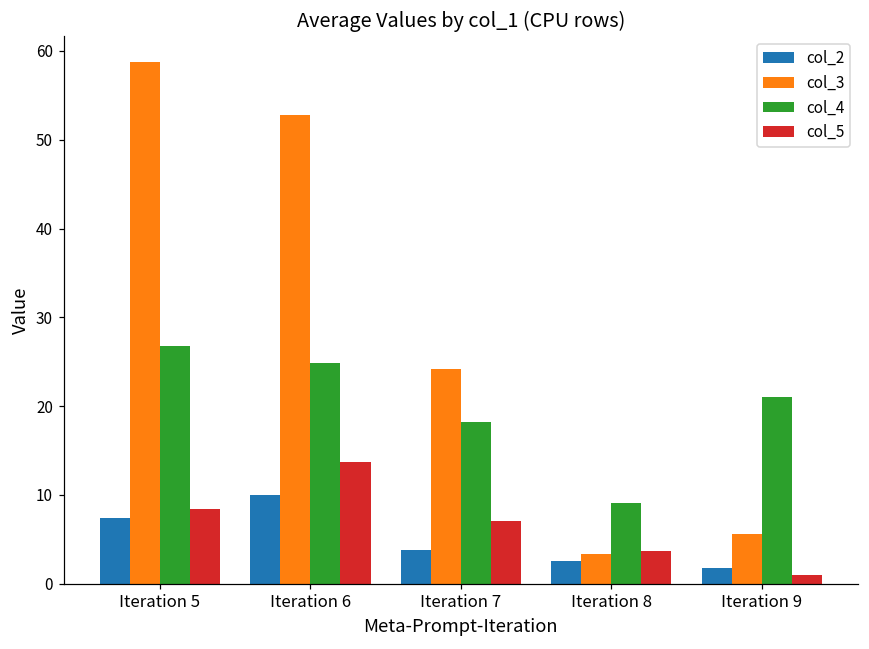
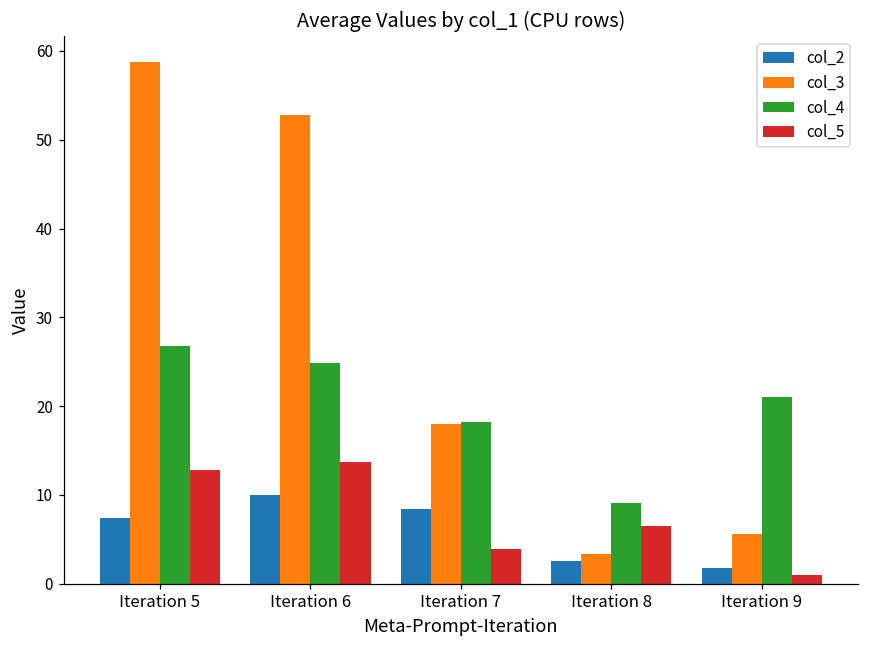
col_5, Iteration 5: 8 -> 13
col_2, Iteration 7: 4 -> 8
col_3, Iteration 7: 24 -> 18
col_5, Iteration 7: 7 -> 4
col_5, Iteration 8: 4 -> 7
